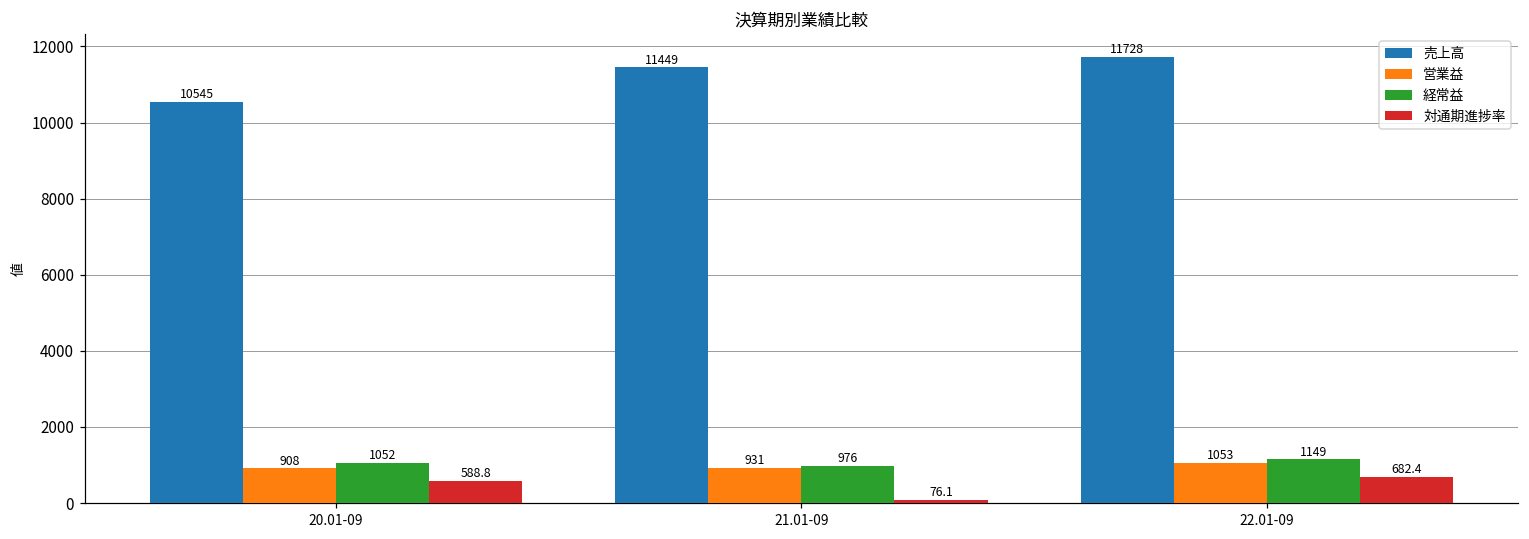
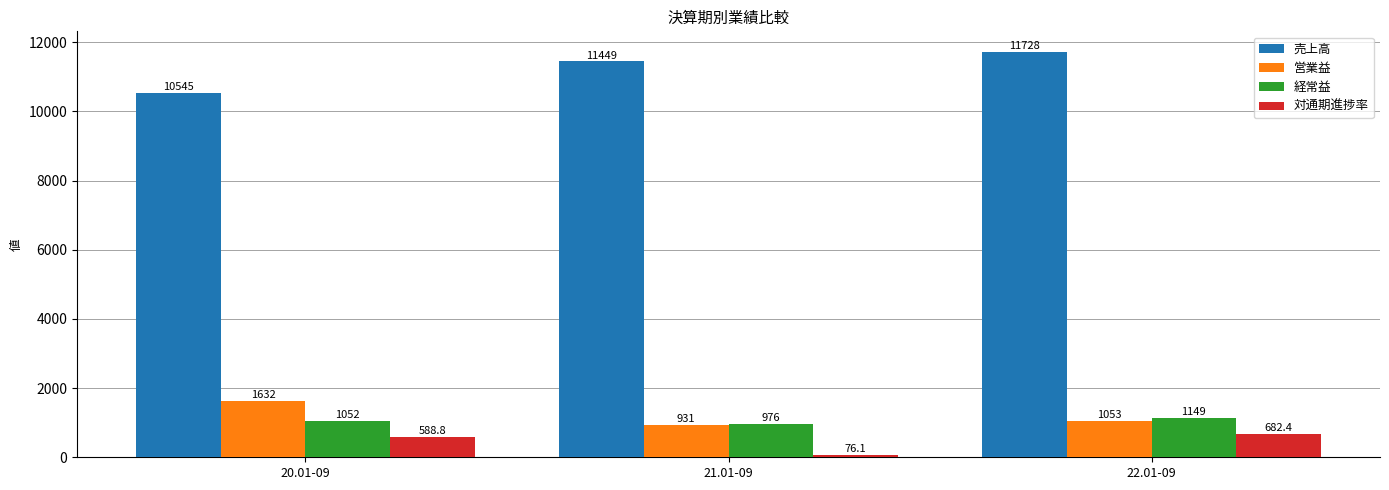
営業益, 20.01-09: 908 -> 1632
